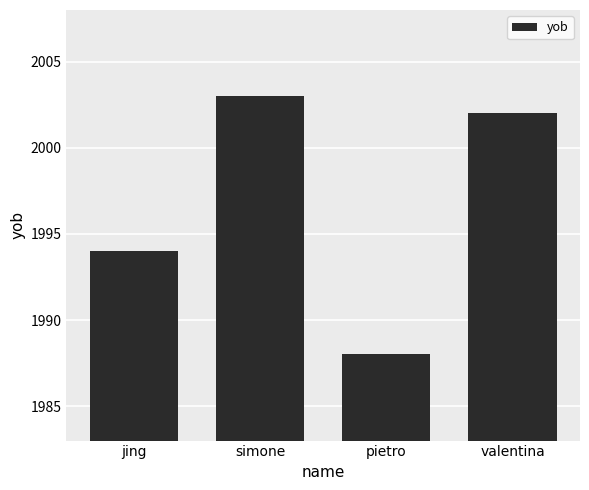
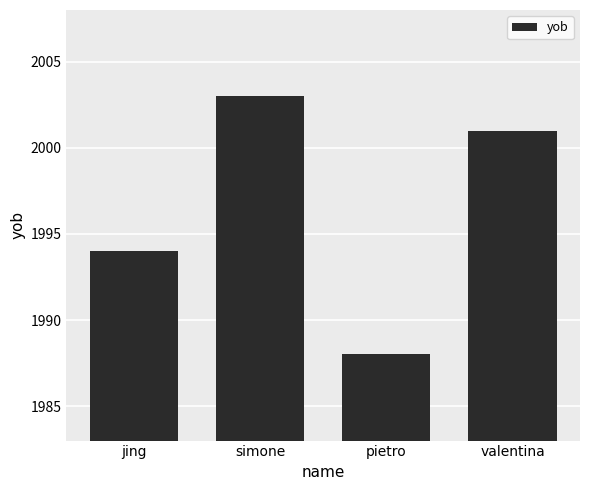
valentina: 2002 -> 2001
